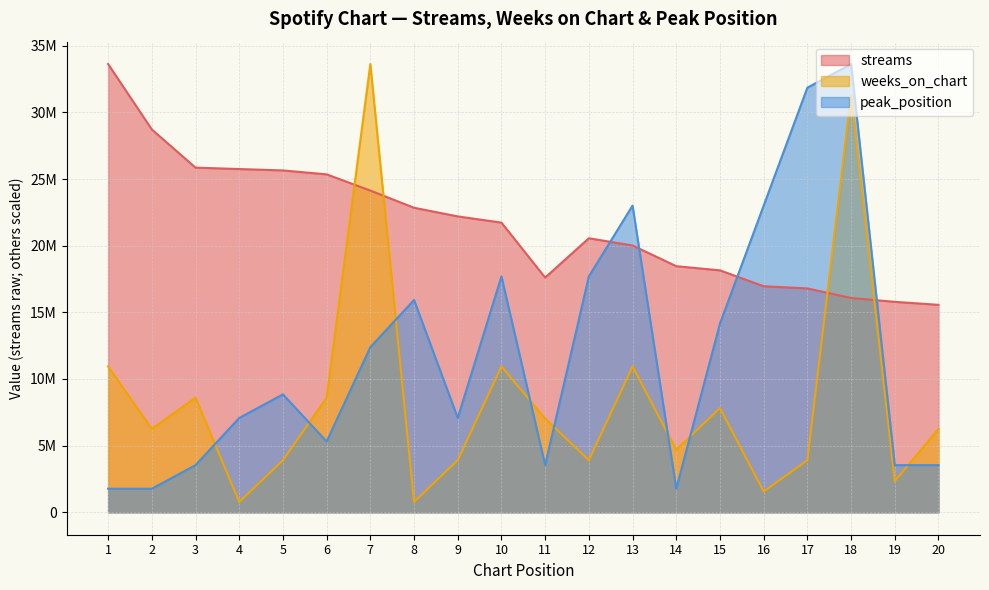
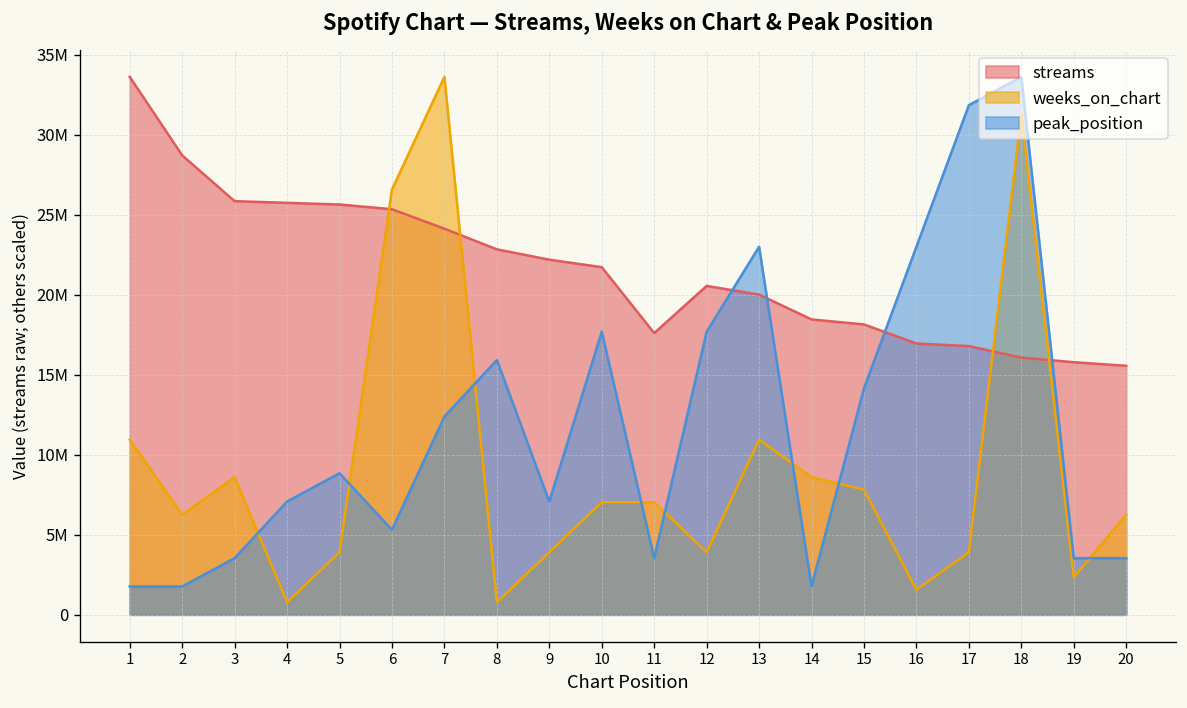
weeks_on_chart, 6: 8600000 -> 26600000
weeks_on_chart, 10: 10900000 -> 7000000
weeks_on_chart, 14: 4700000 -> 8600000
